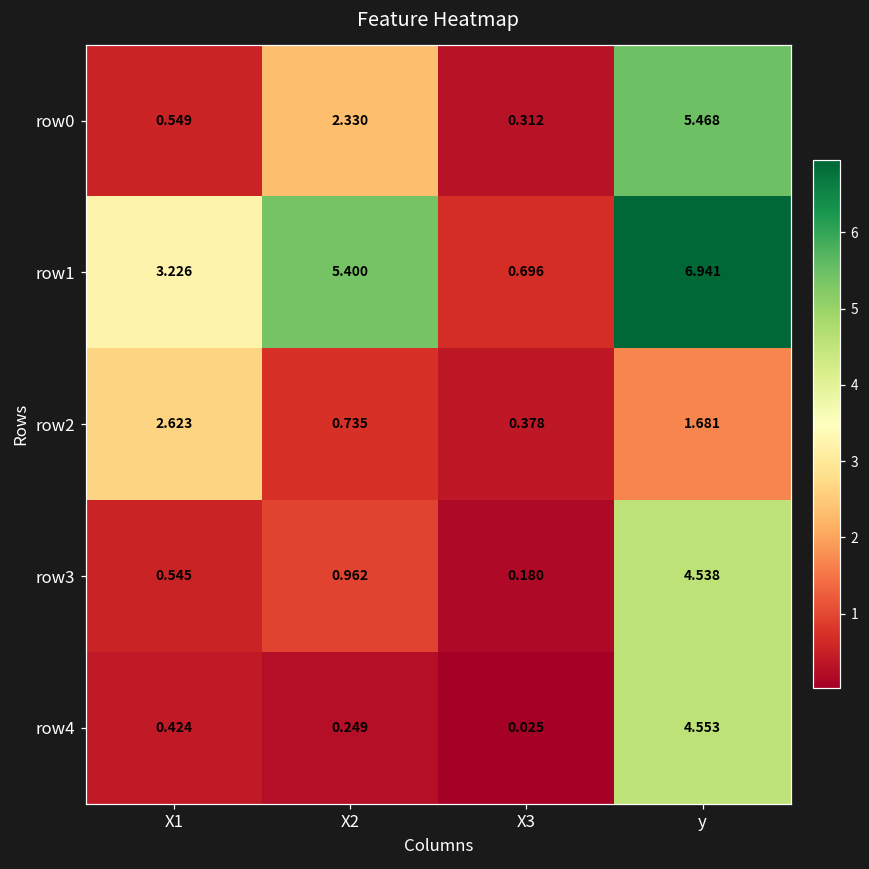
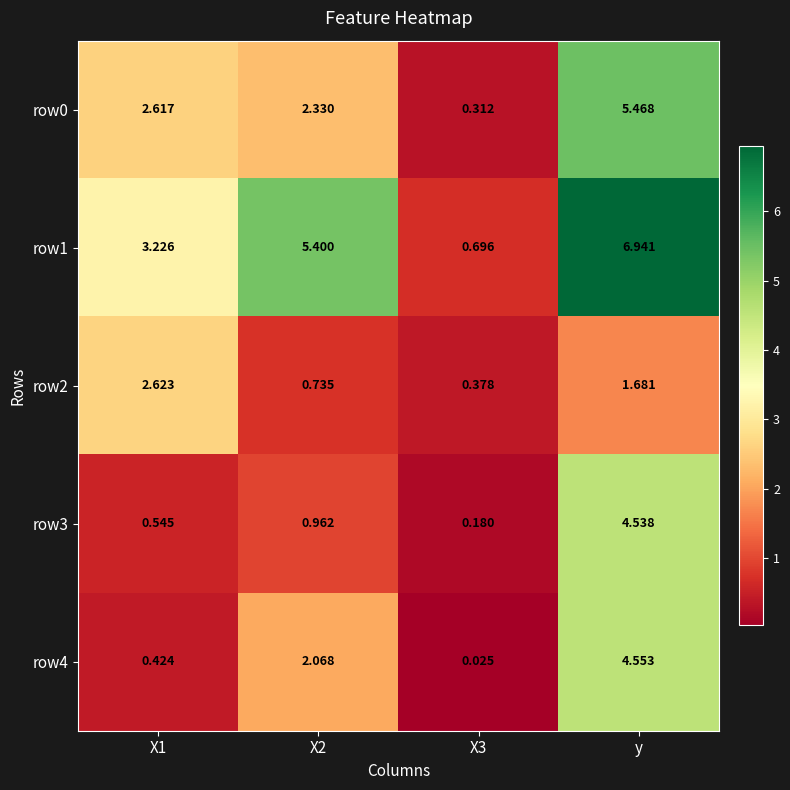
row0, X1: 0.549 -> 2.617
row4, X2: 0.249 -> 2.068
